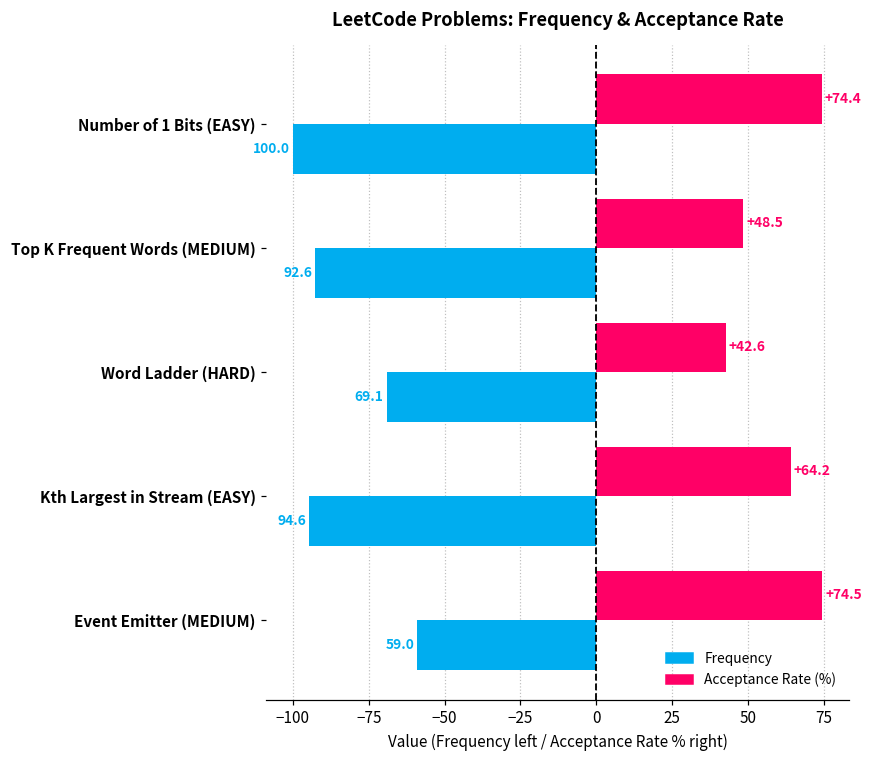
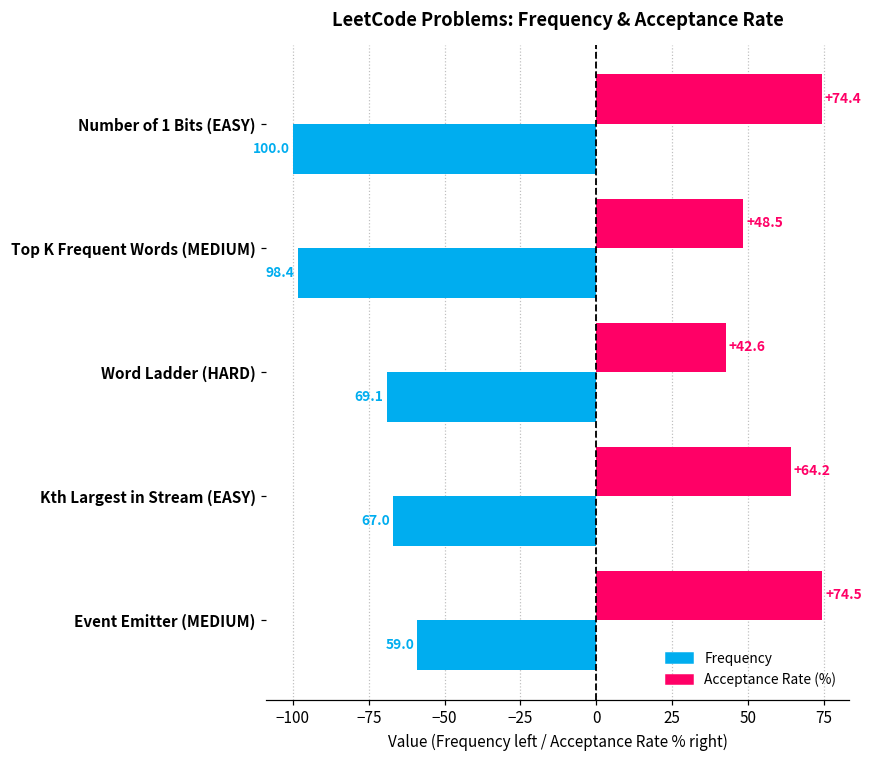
Frequency, Top K Frequent Words (MEDIUM): 92.6 -> 98.4
Frequency, Kth Largest in Stream (EASY): 94.6 -> 67.0
